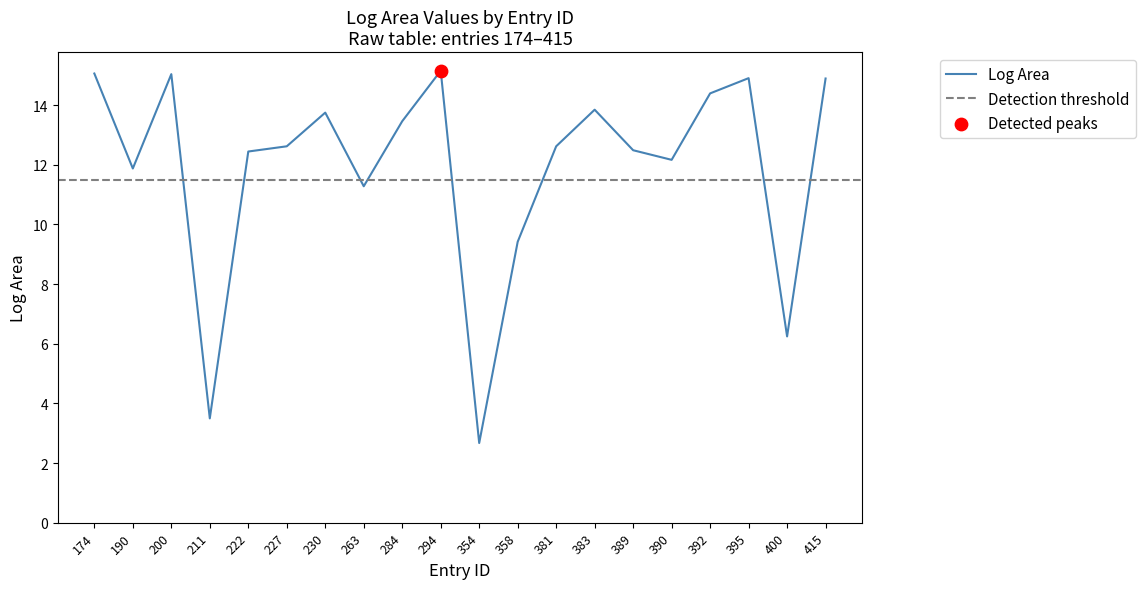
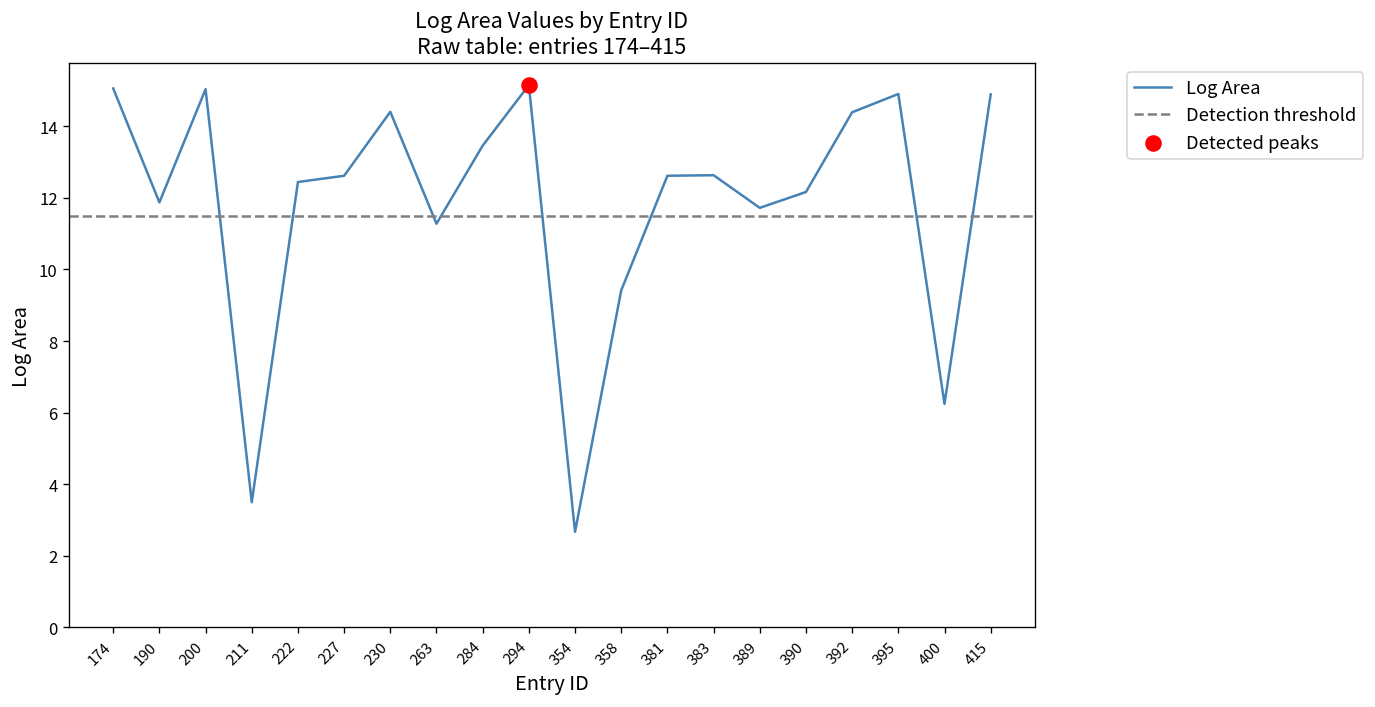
Log Area, 230: 13.7 -> 14.4
Log Area, 383: 13.8 -> 12.6
Log Area, 389: 12.5 -> 11.7
